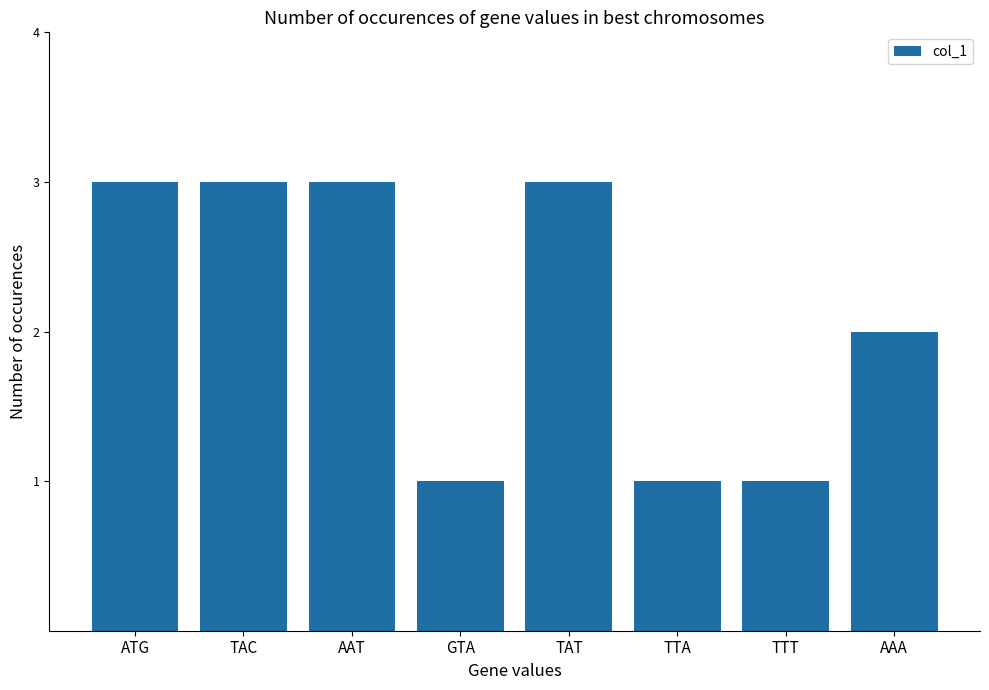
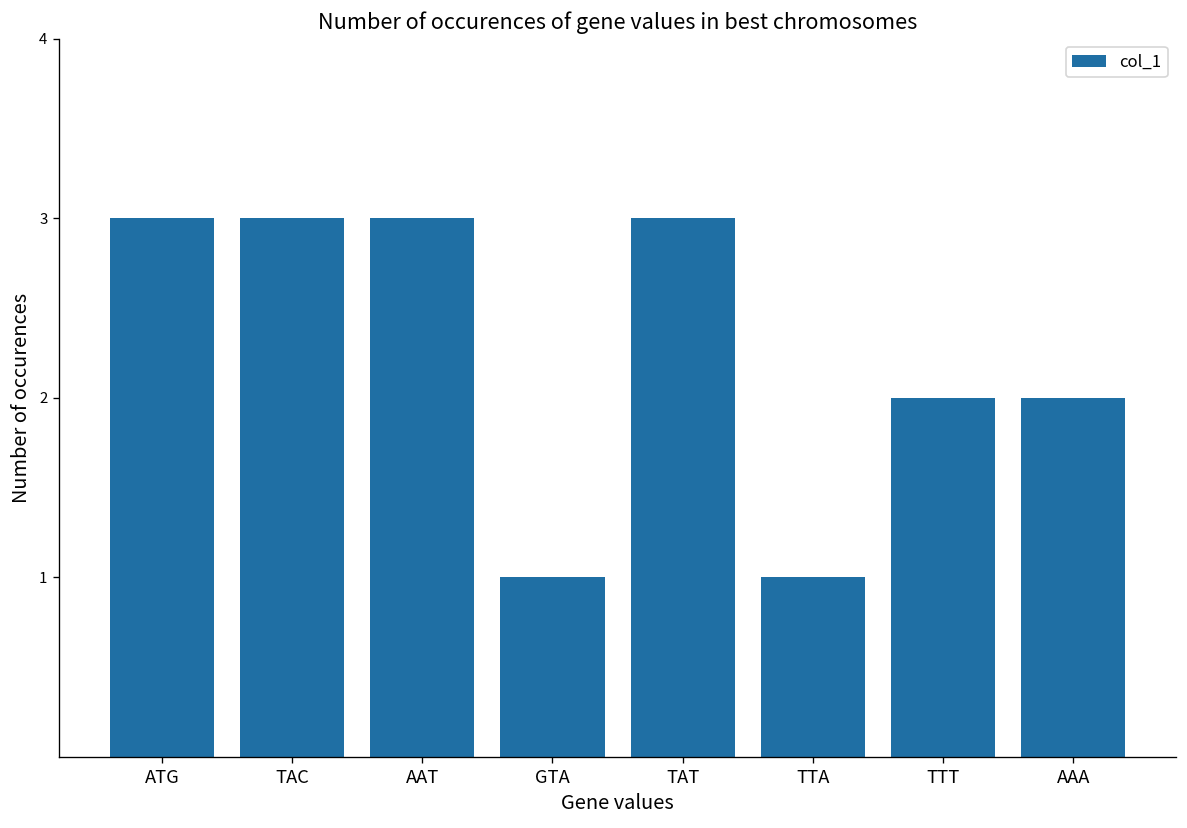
TTT: 1 -> 2
